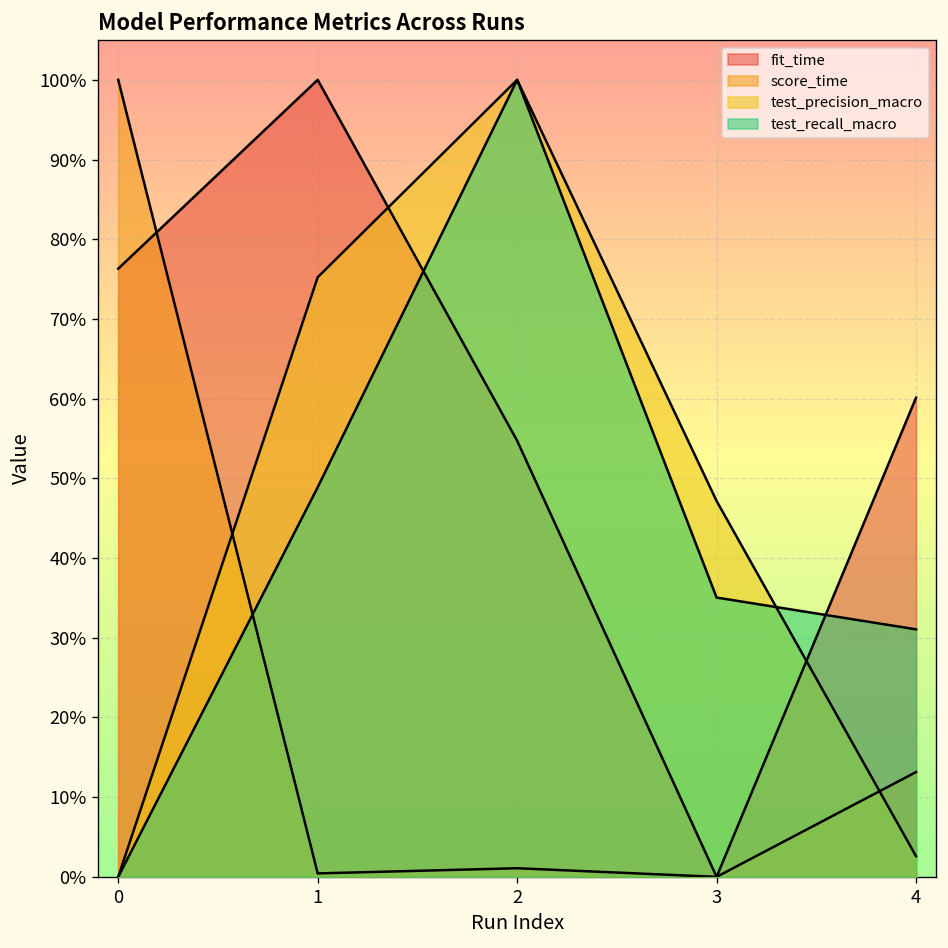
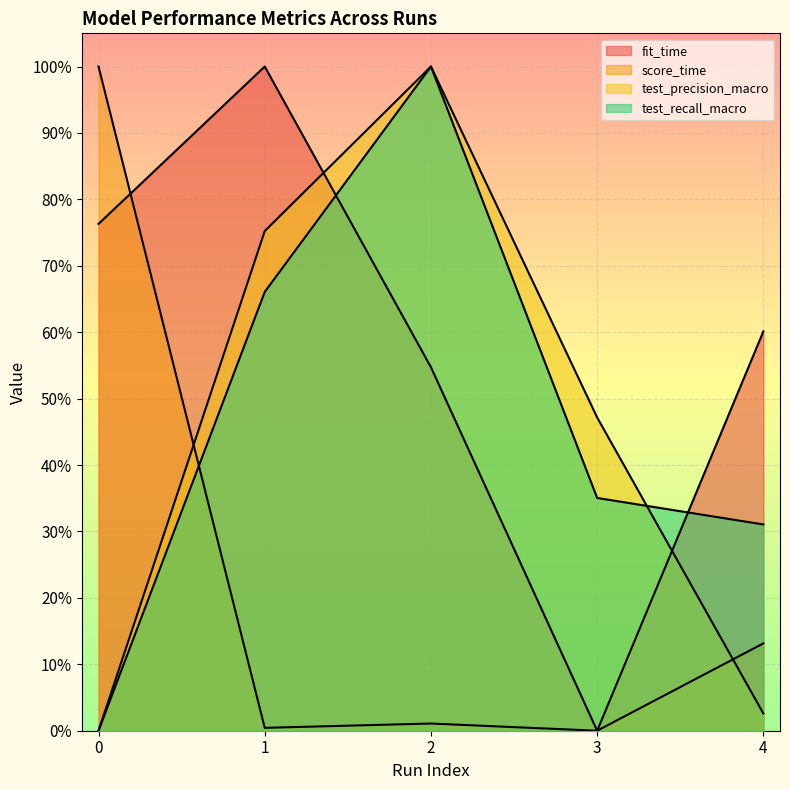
test_recall_macro, 1: 49% -> 66%
